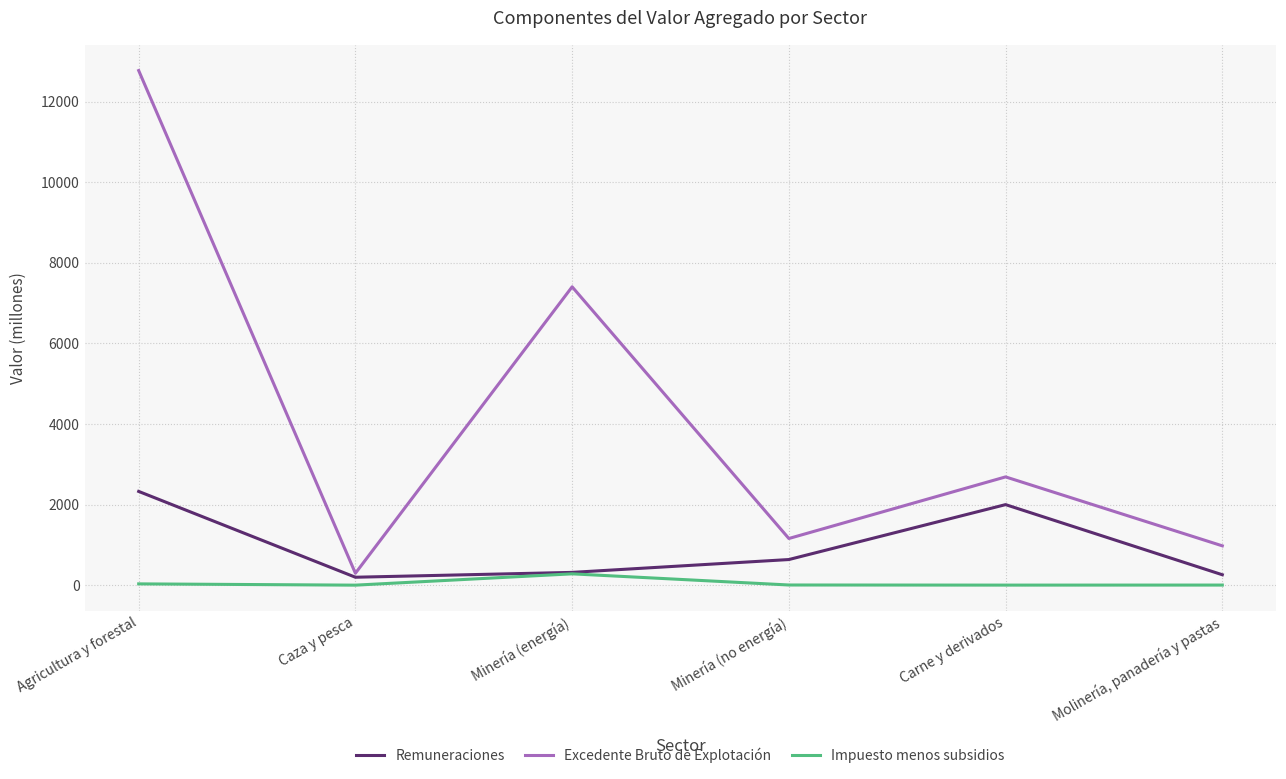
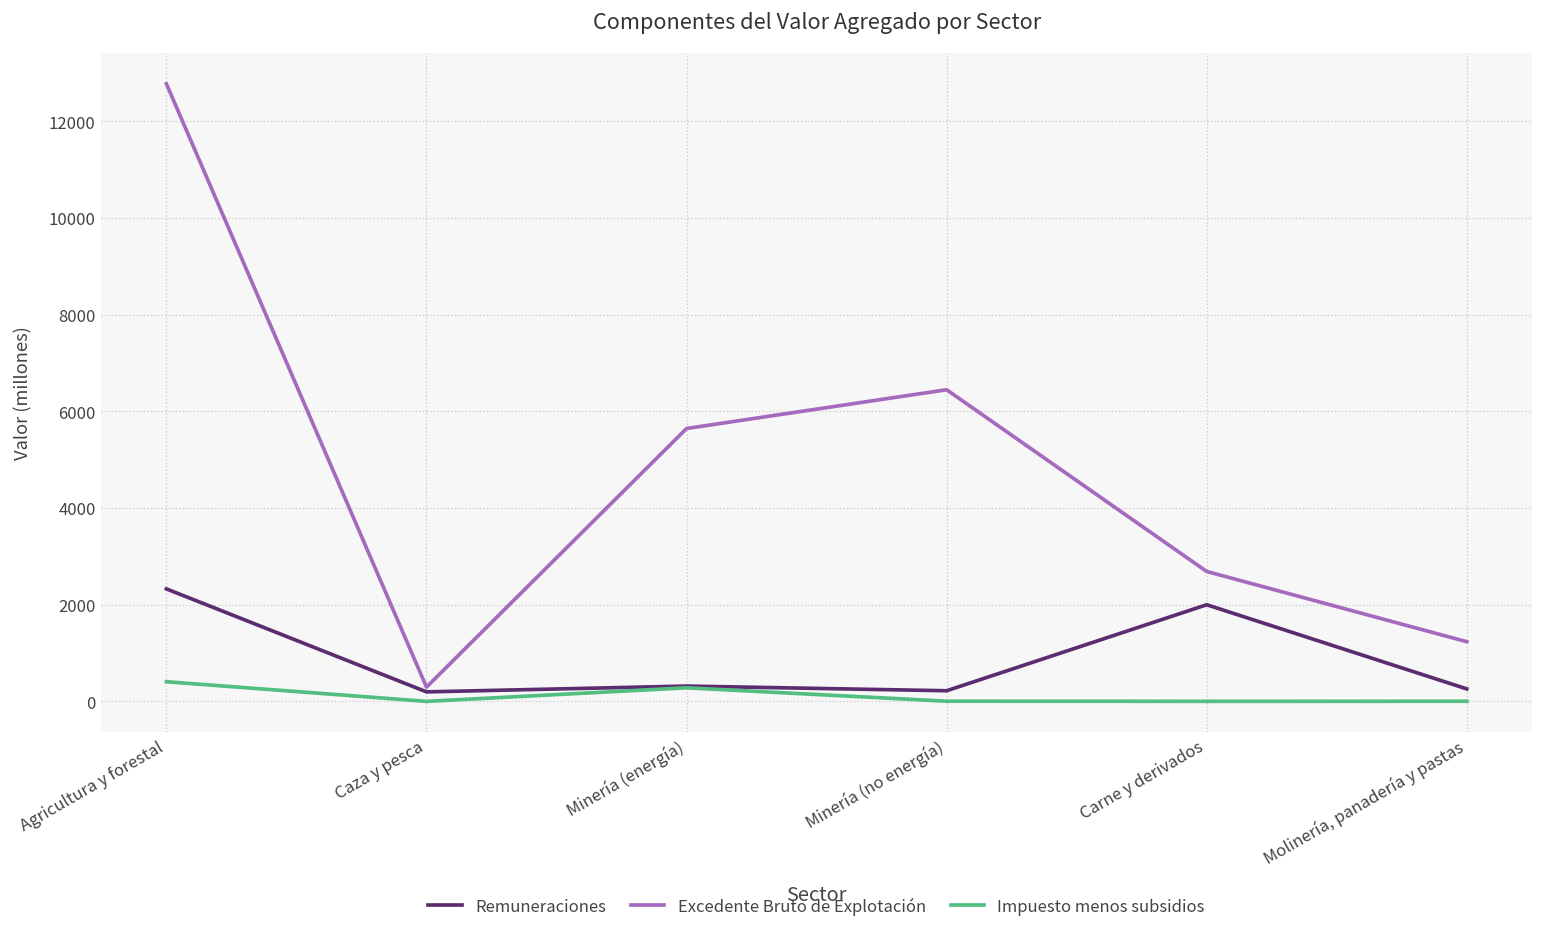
Impuesto menos subsidios, Agricultura y forestal: 0 -> 400
Excedente Bruto de Explotación, Minería (energía): 7400 -> 5600
Remuneraciones, Minería (no energía): 600 -> 200
Excedente Bruto de Explotación, Minería (no energía): 1200 -> 6400
Excedente Bruto de Explotación, Molinería, panadería y pastas: 1000 -> 1200
